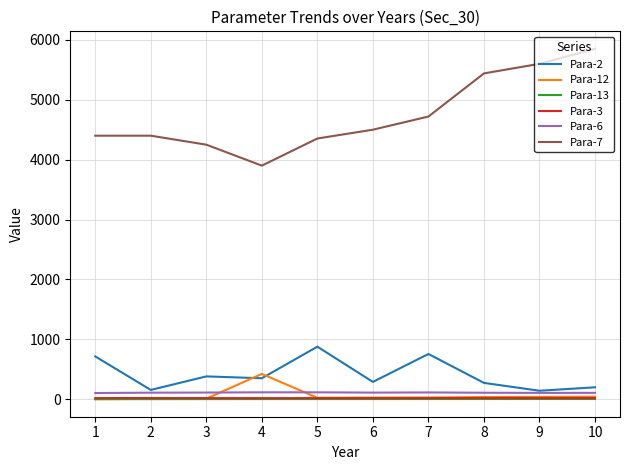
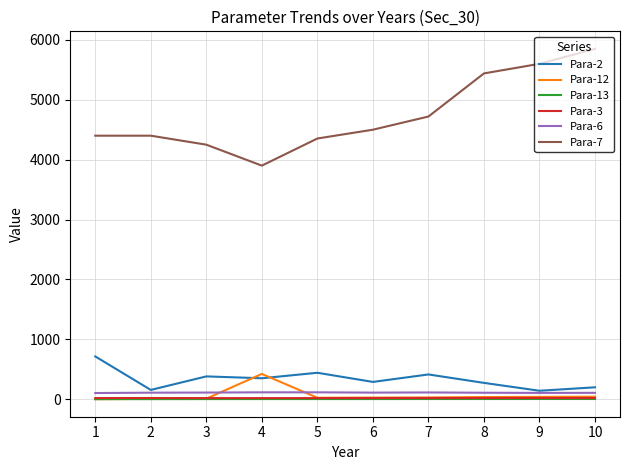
Para-2, 5: 900 -> 400
Para-2, 7: 800 -> 400
